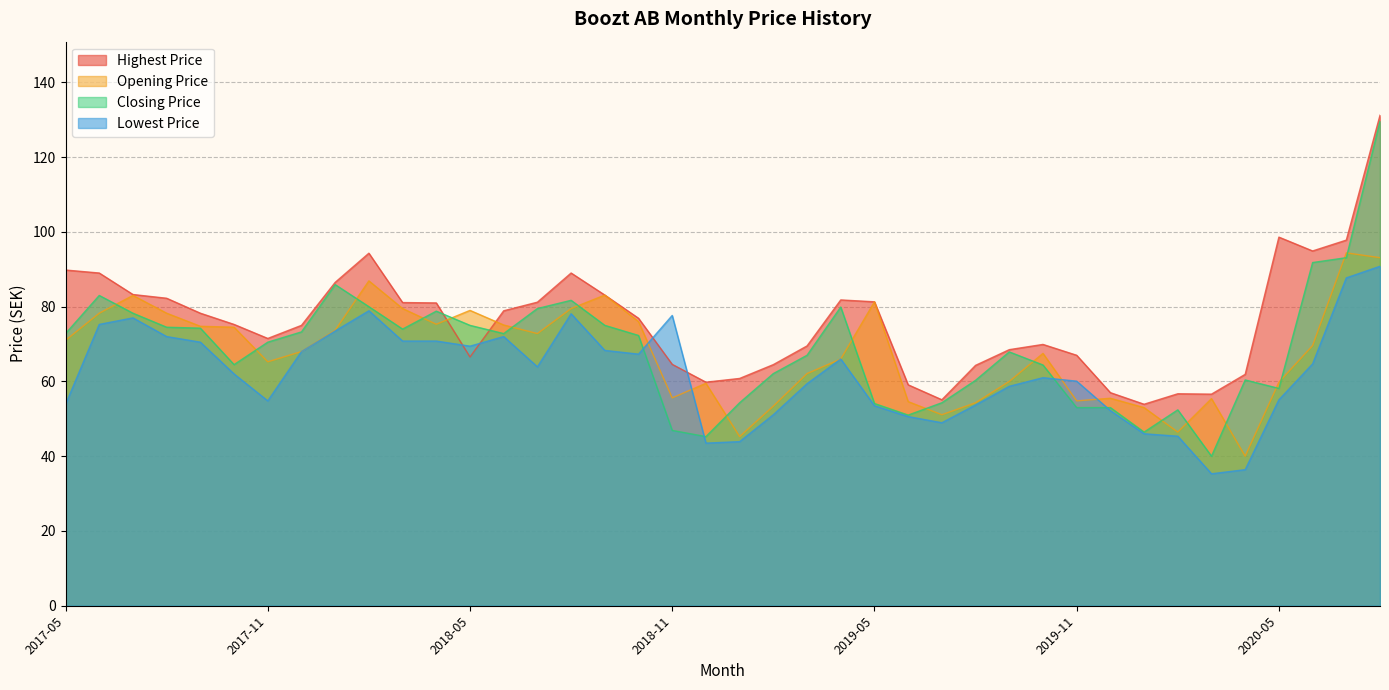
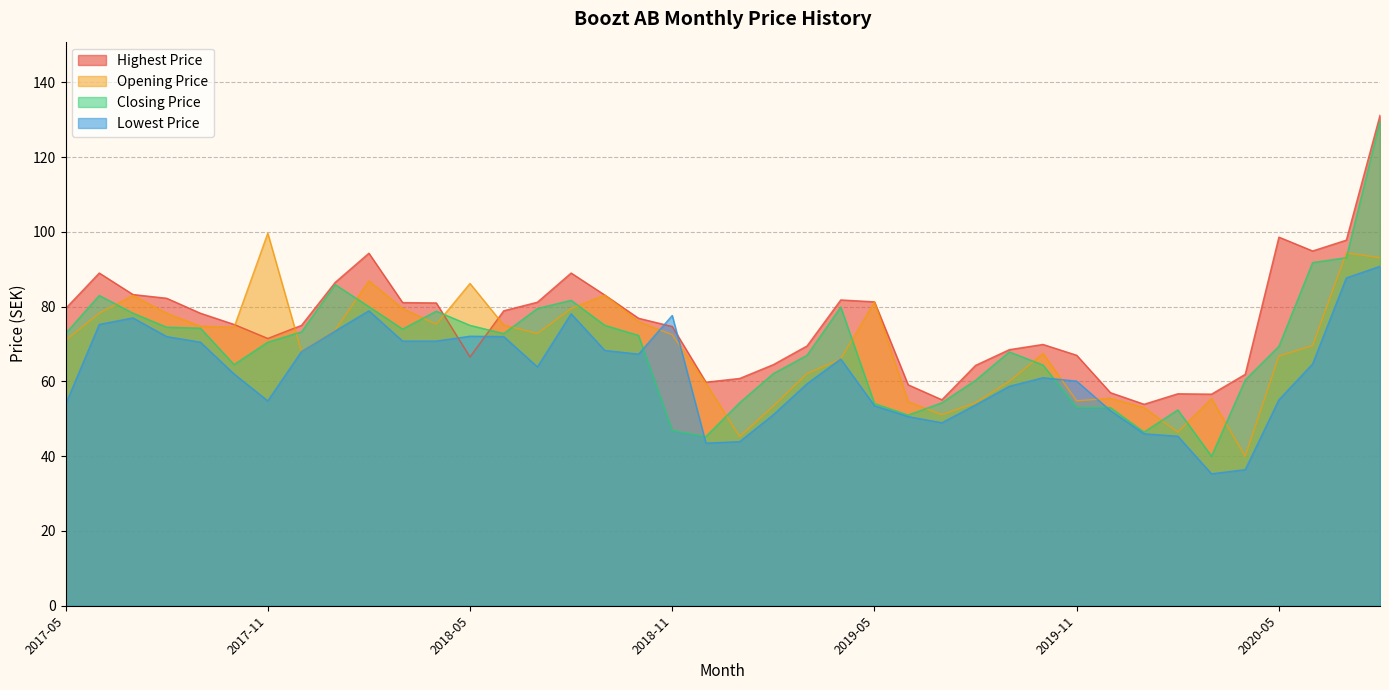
Highest Price, 2017-05: 90 -> 80
Opening Price, 2017-11: 65 -> 100
Opening Price, 2018-05: 79 -> 86
Lowest Price, 2018-05: 69 -> 72
Highest Price, 2018-11: 65 -> 75
Opening Price, 2018-11: 56 -> 73
Opening Price, 2020-05: 60 -> 67
Closing Price, 2020-05: 58 -> 69
